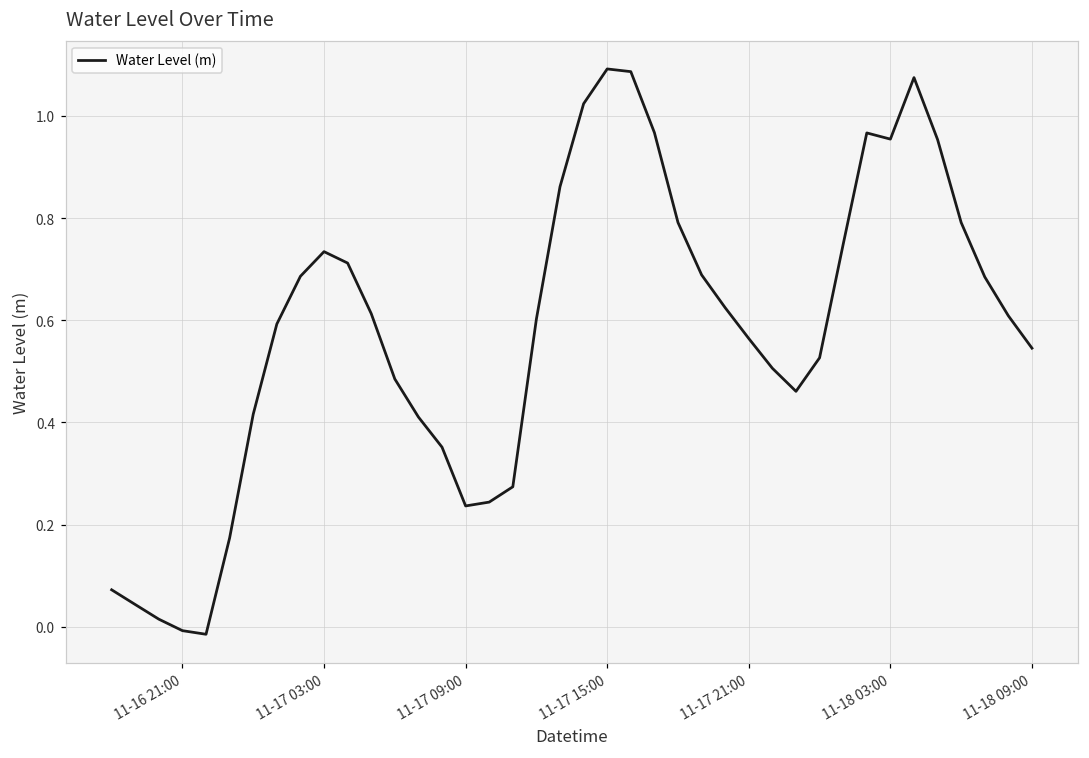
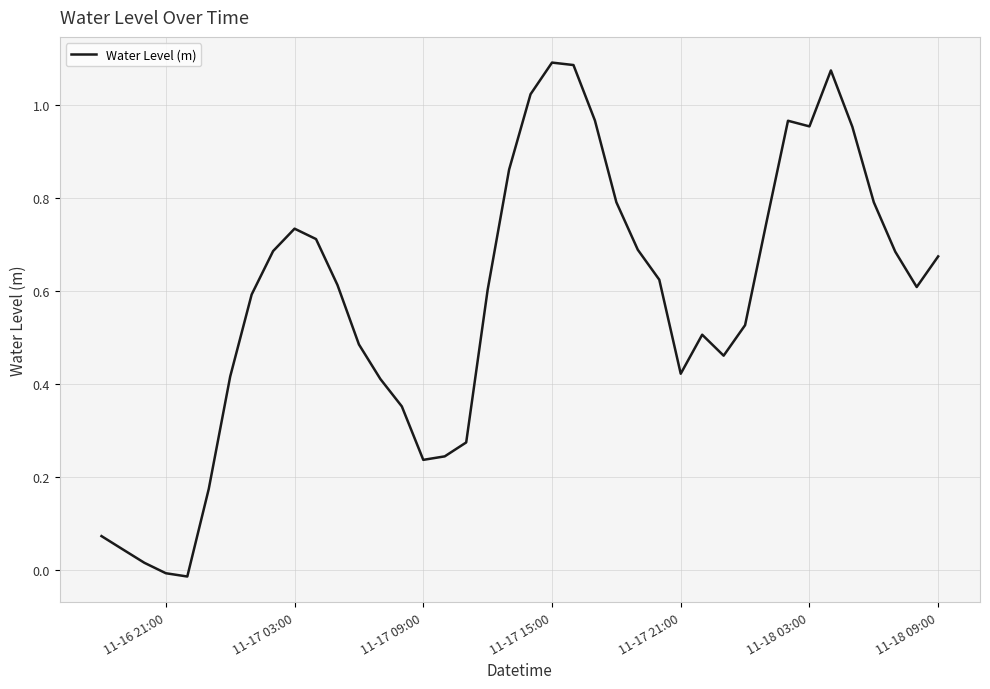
11-17 21:00: 0.56 -> 0.42
11-18 09:00: 0.55 -> 0.67
